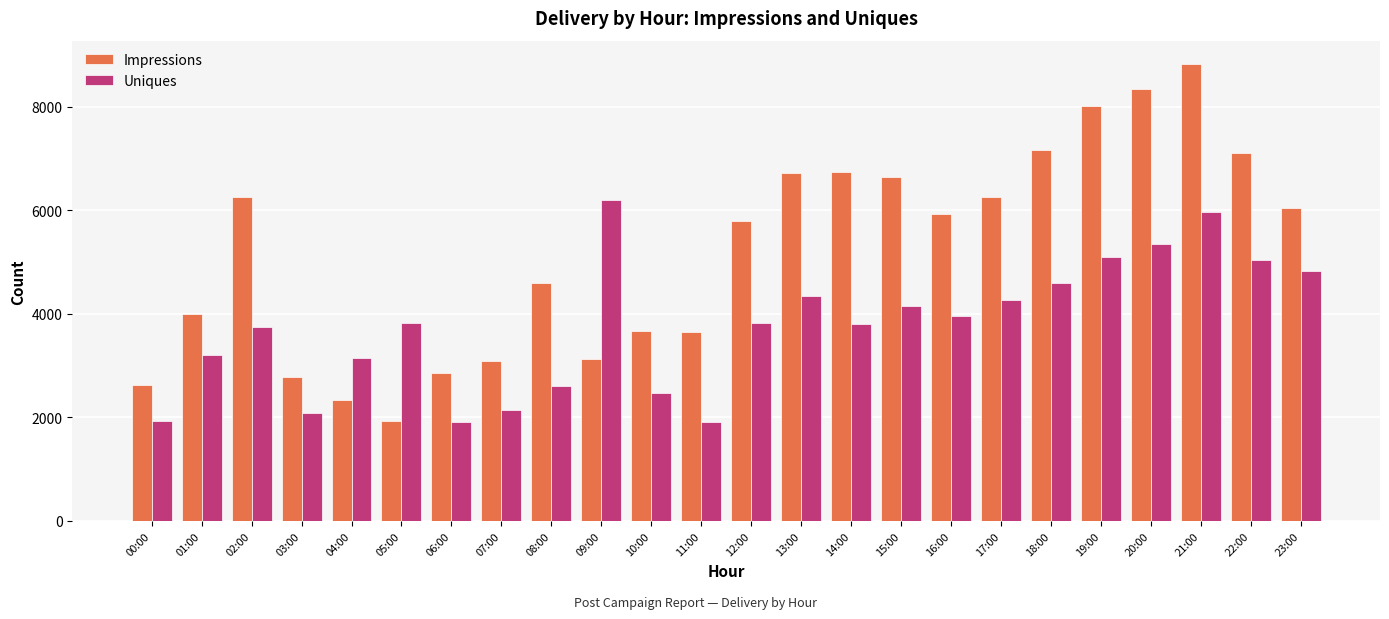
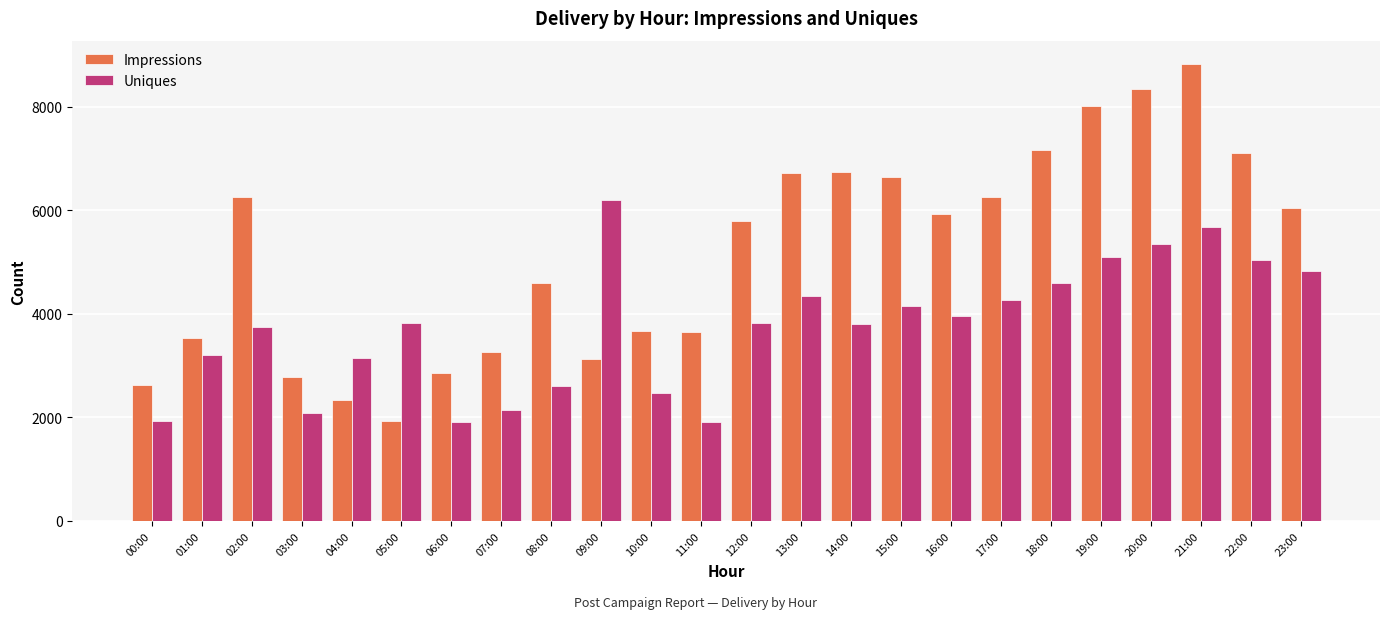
Impressions, 01:00: 4000 -> 3500
Impressions, 07:00: 3100 -> 3300
Uniques, 21:00: 6000 -> 5700
